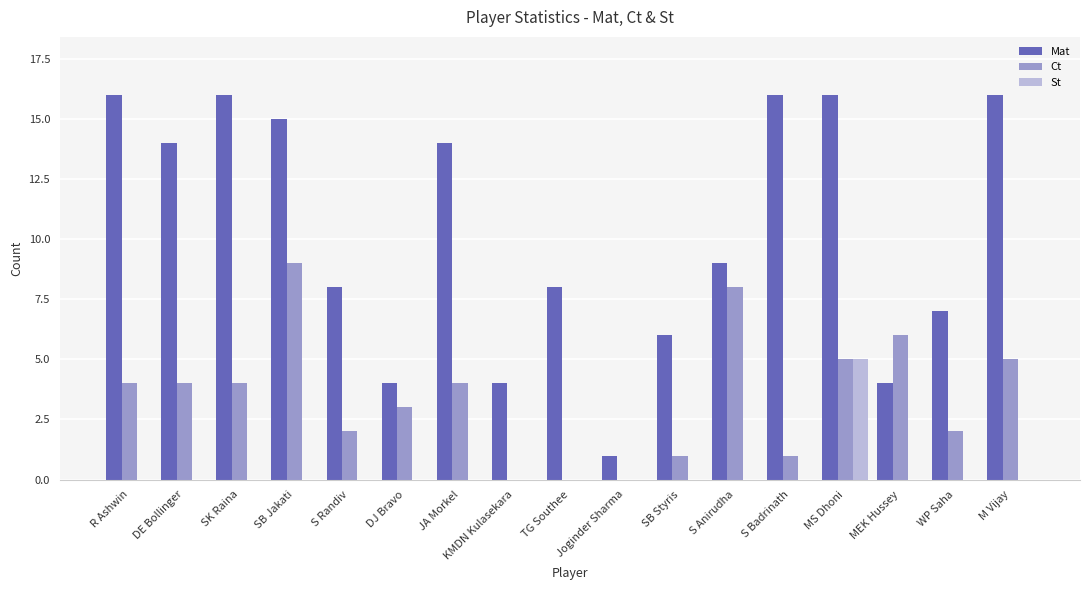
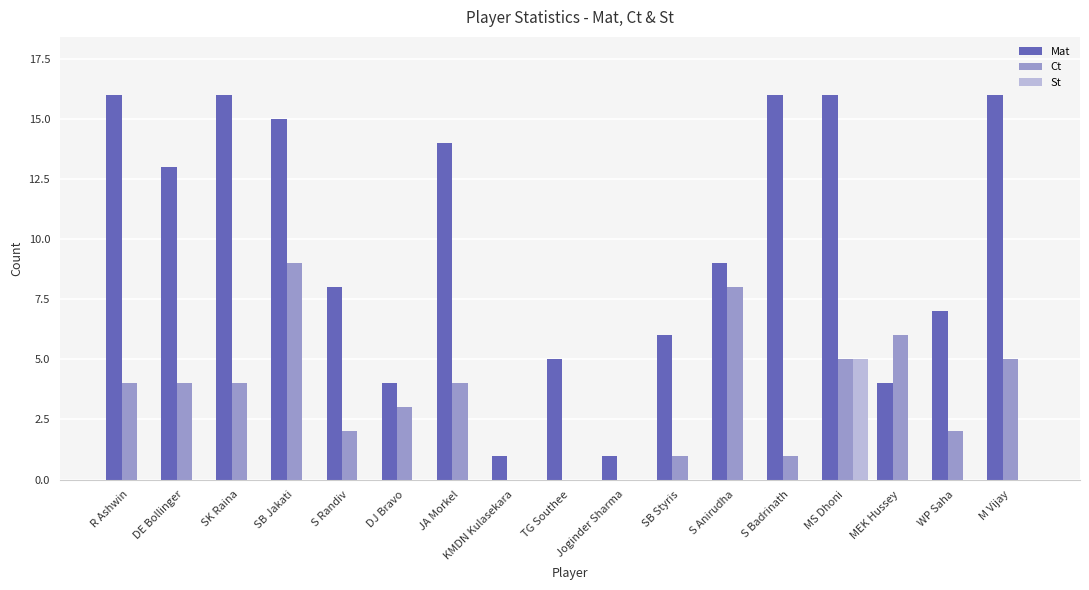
Mat, DE Bollinger: 14 -> 13
Mat, KMDN Kulasekara: 4 -> 1
Mat, TG Southee: 8 -> 5
